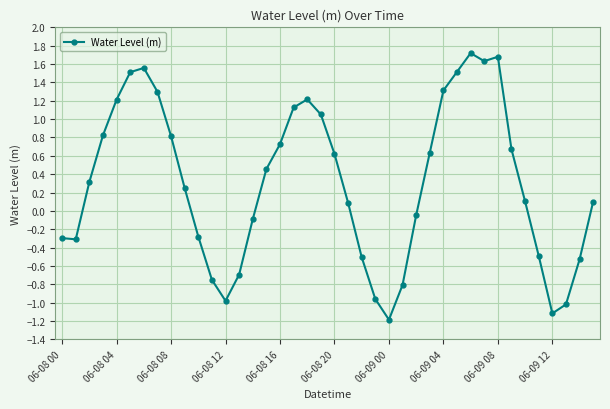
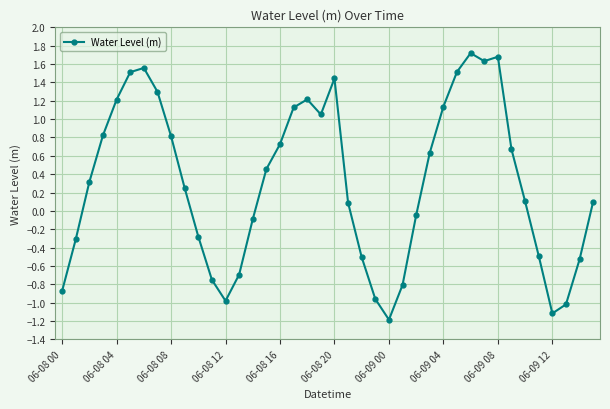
06-08 00: -0.3 -> -0.9
06-08 20: 0.6 -> 1.4
06-09 04: 1.3 -> 1.1
